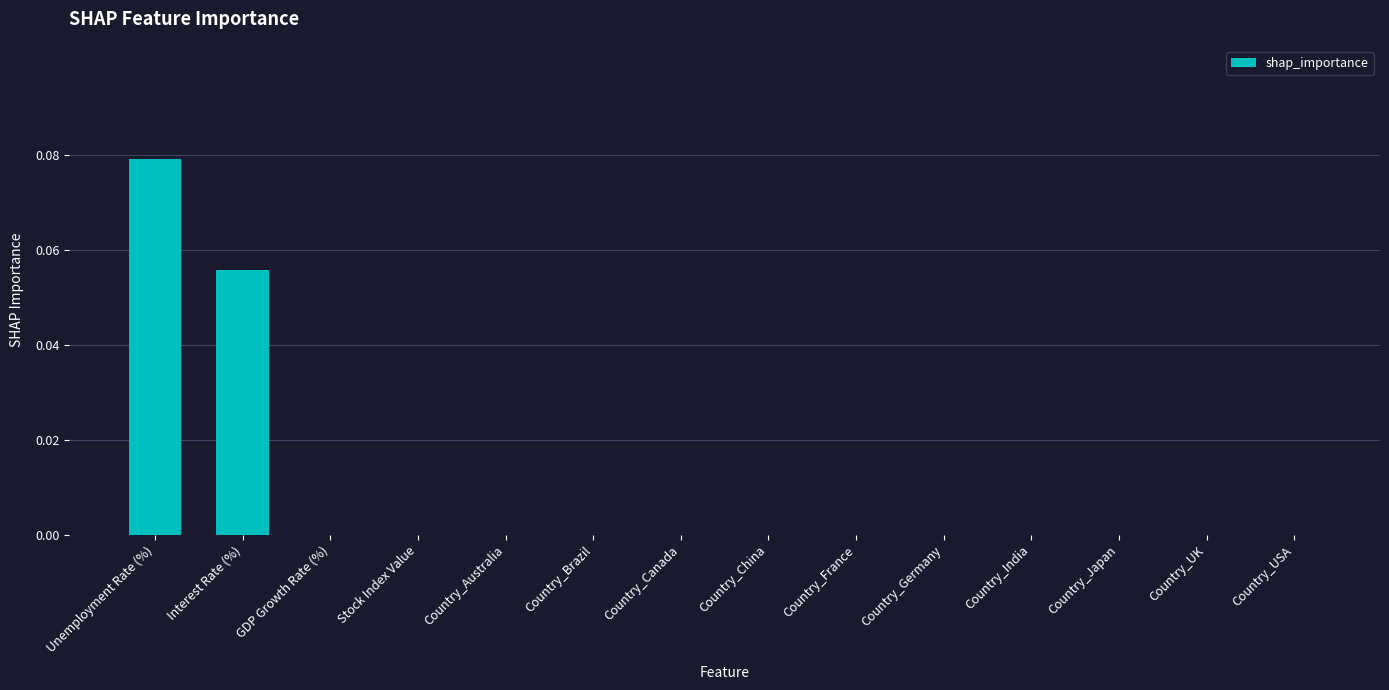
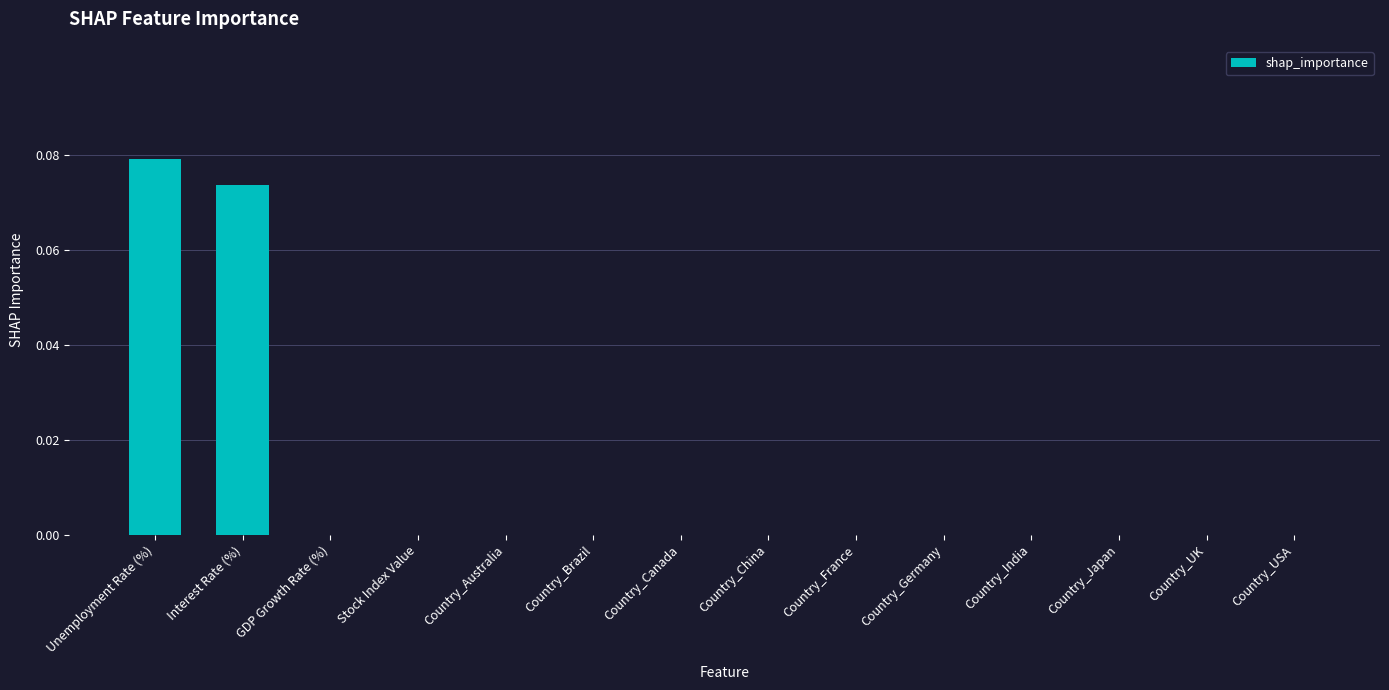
Interest Rate (%): 0.056 -> 0.074
